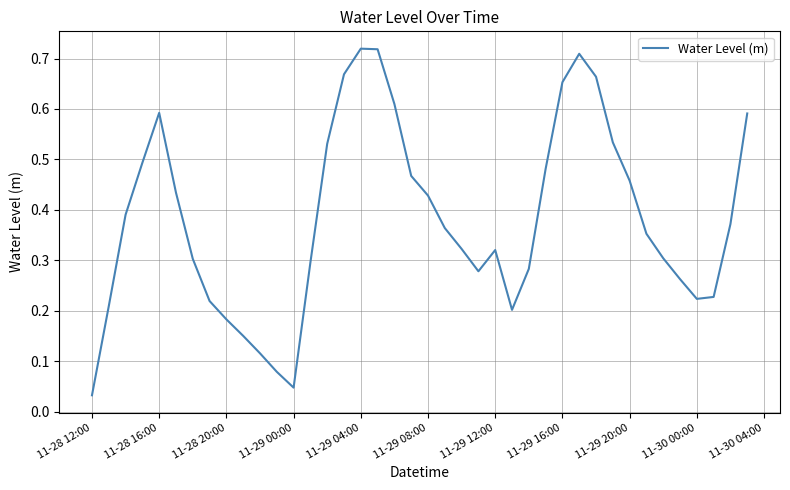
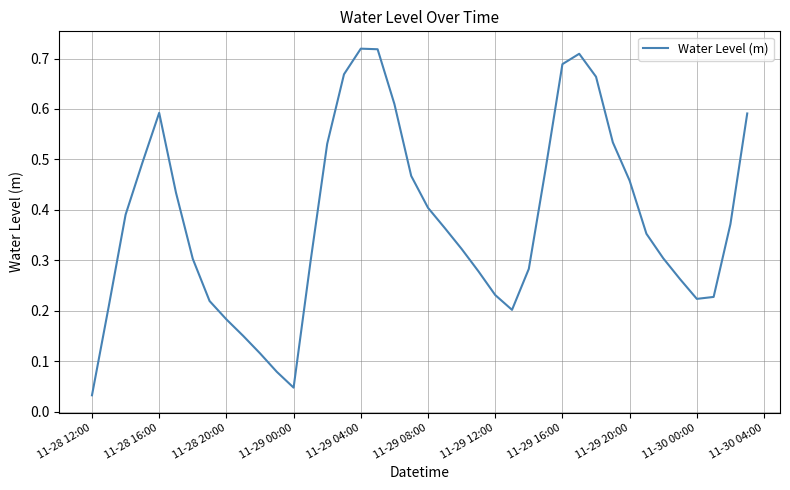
11-29 08:00: 0.43 -> 0.40
11-29 12:00: 0.32 -> 0.23
11-29 16:00: 0.65 -> 0.69
